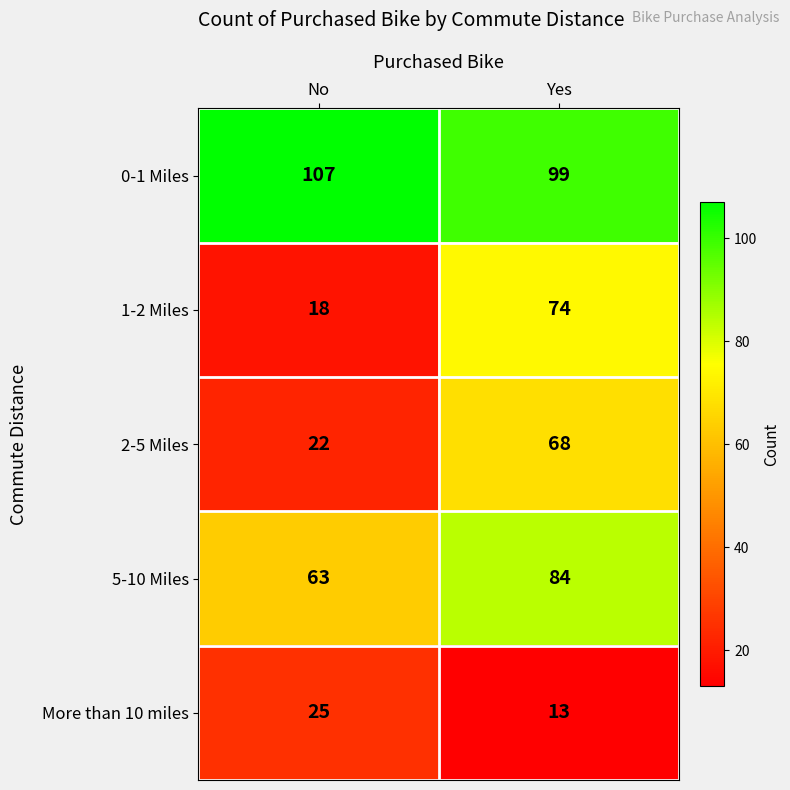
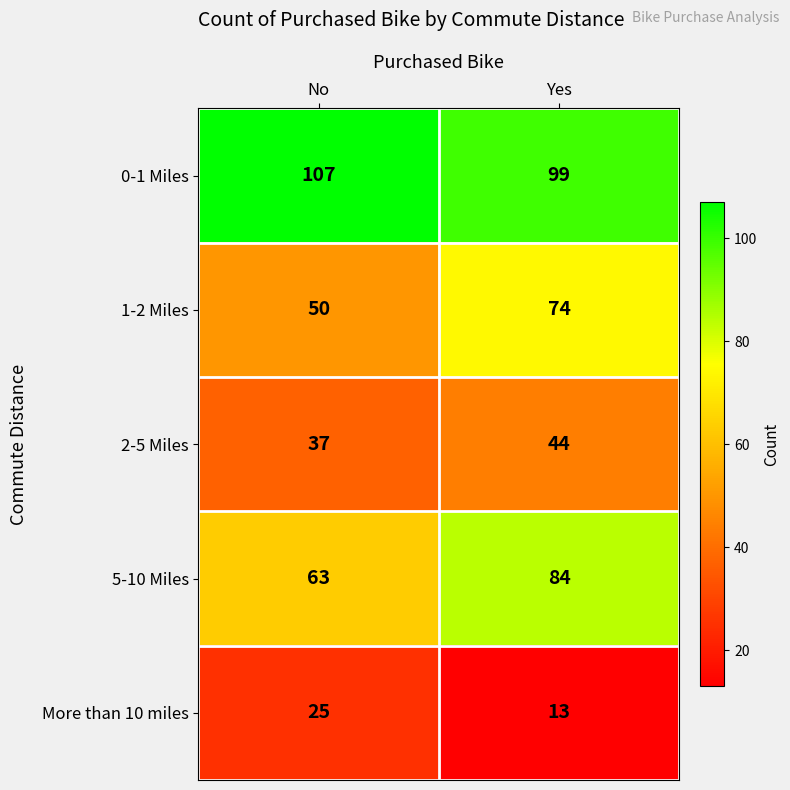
1-2 Miles, No: 18 -> 50
2-5 Miles, No: 22 -> 37
2-5 Miles, Yes: 68 -> 44
